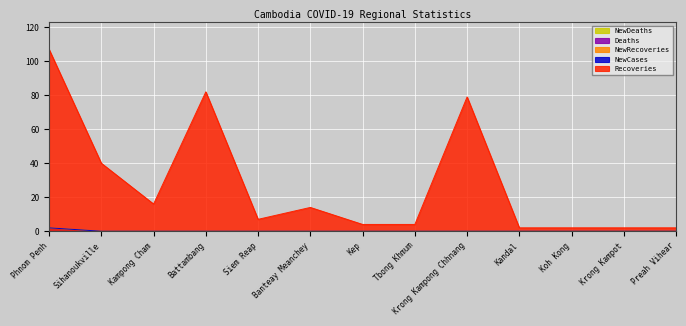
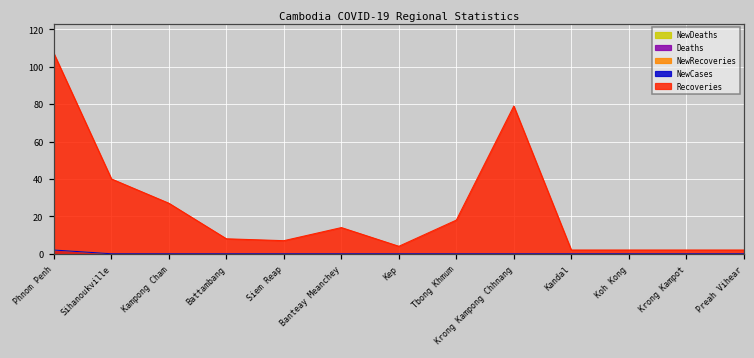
Recoveries, Kampong Cham: 16 -> 27
Recoveries, Battambang: 82 -> 8
Recoveries, Tbong Khmum: 4 -> 18
